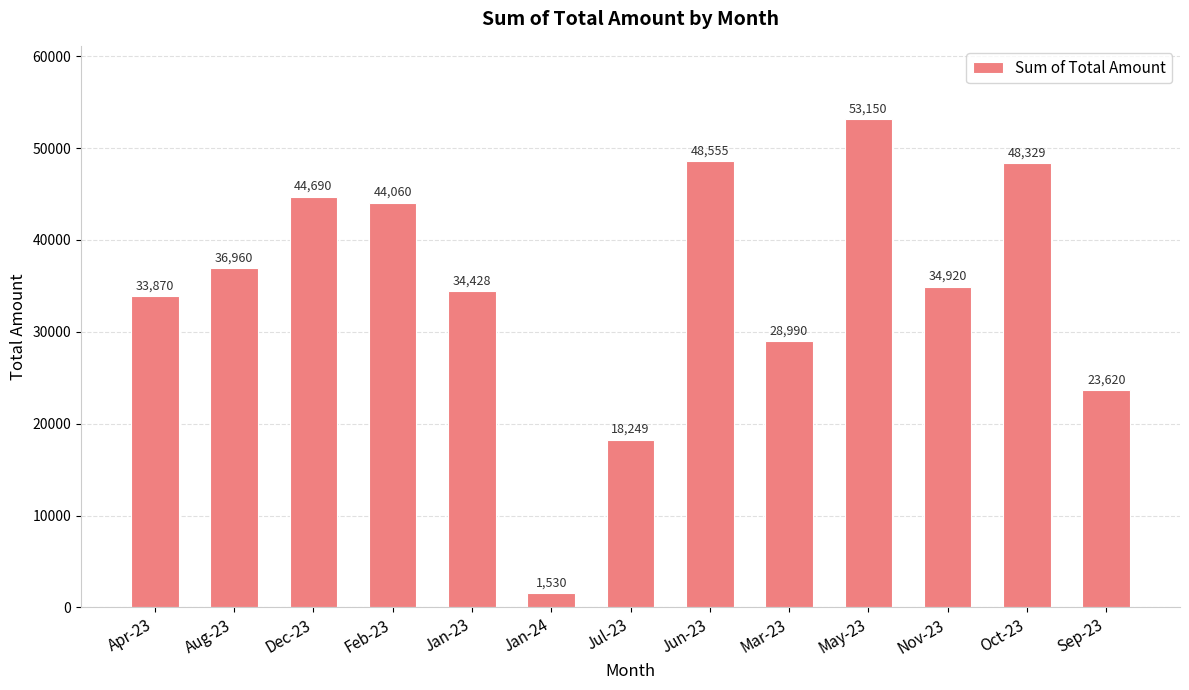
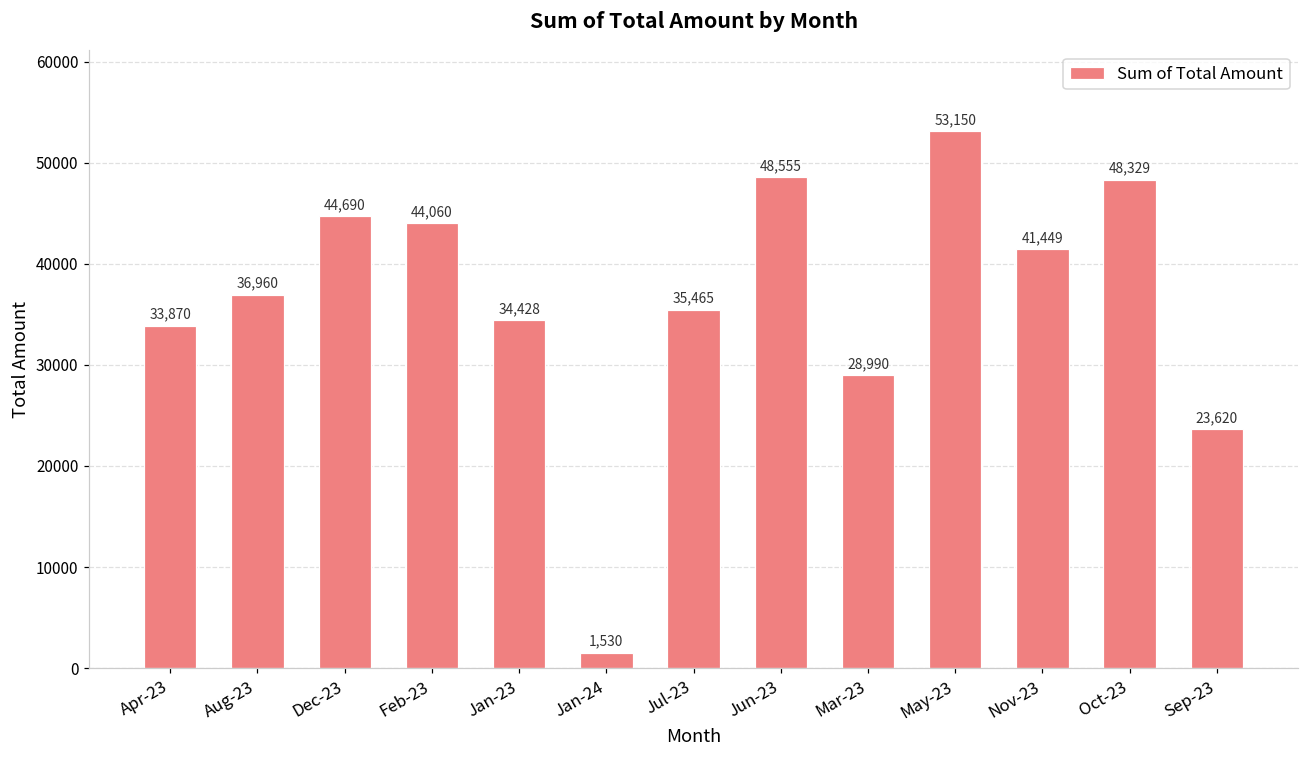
Jul-23: 18,249 -> 35,465
Nov-23: 34,920 -> 41,449
